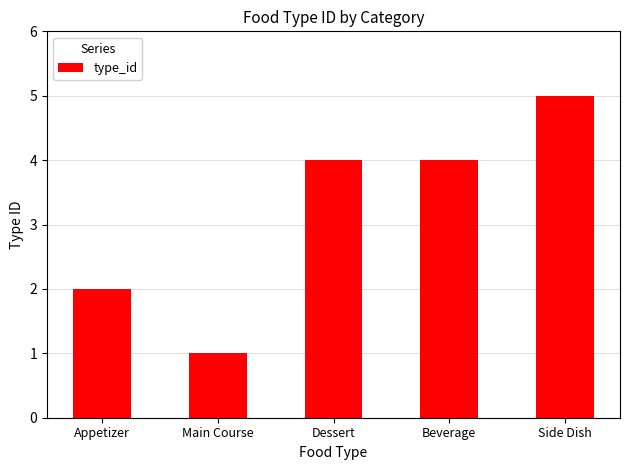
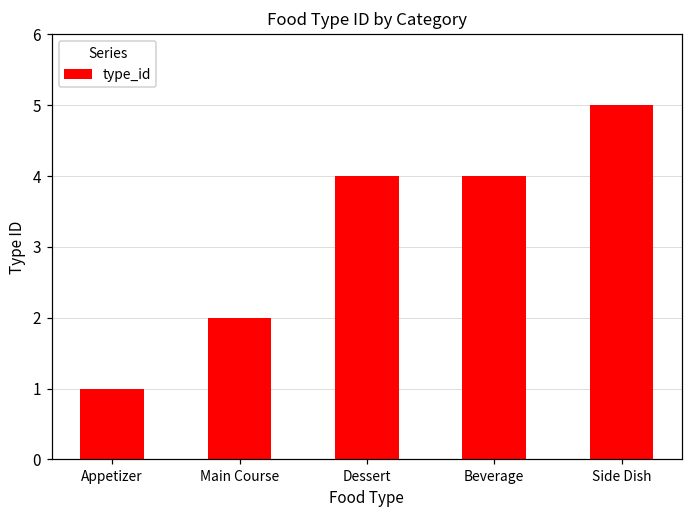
Appetizer: 2 -> 1
Main Course: 1 -> 2
